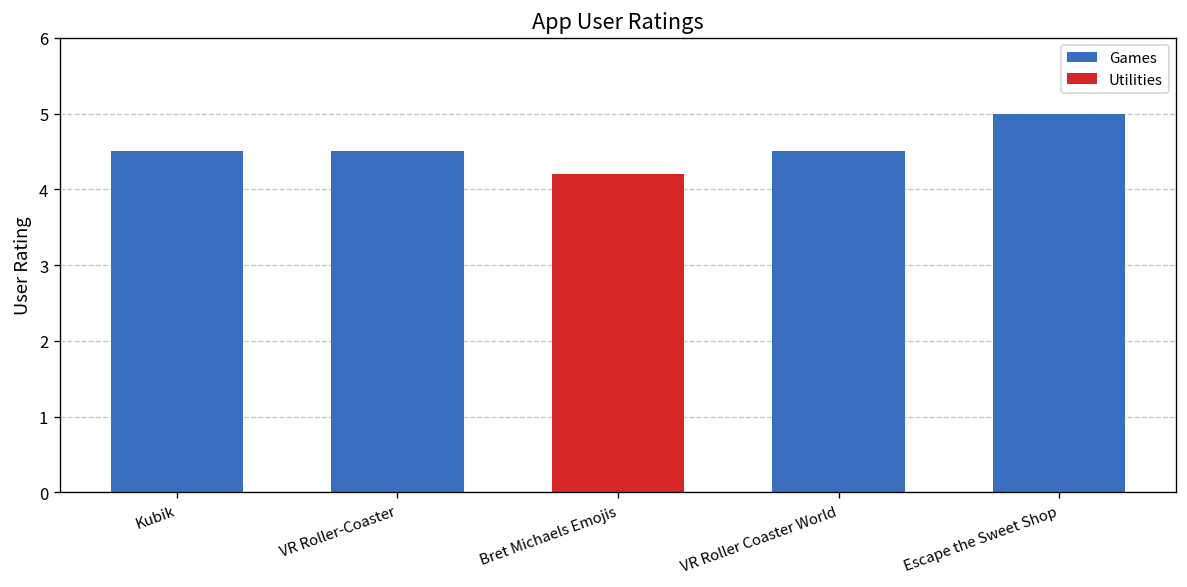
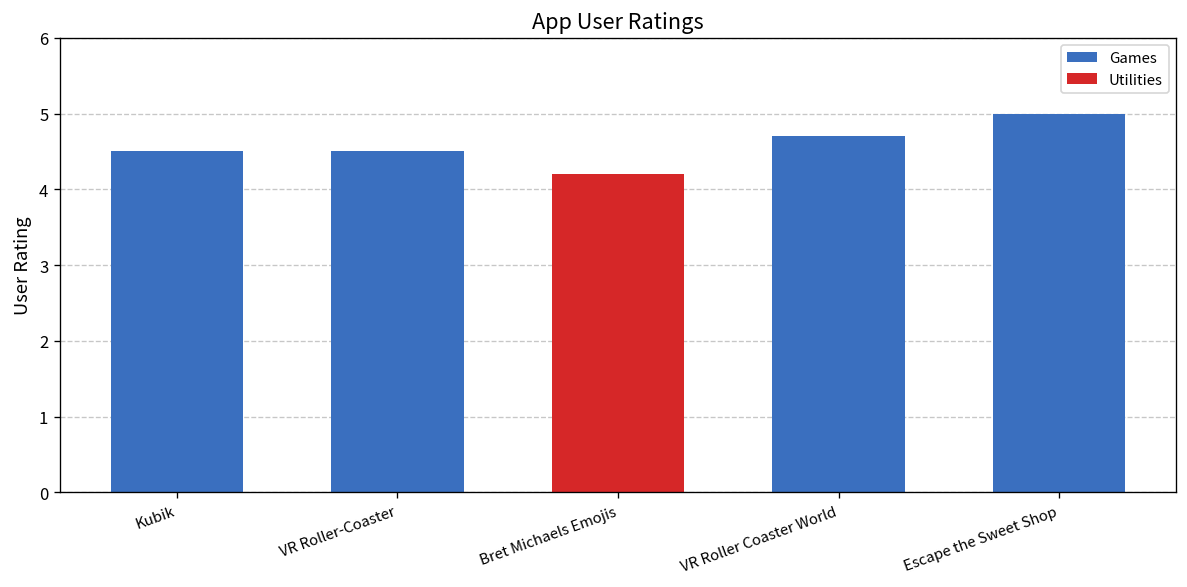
Games, VR Roller Coaster World: 4.5 -> 4.7
